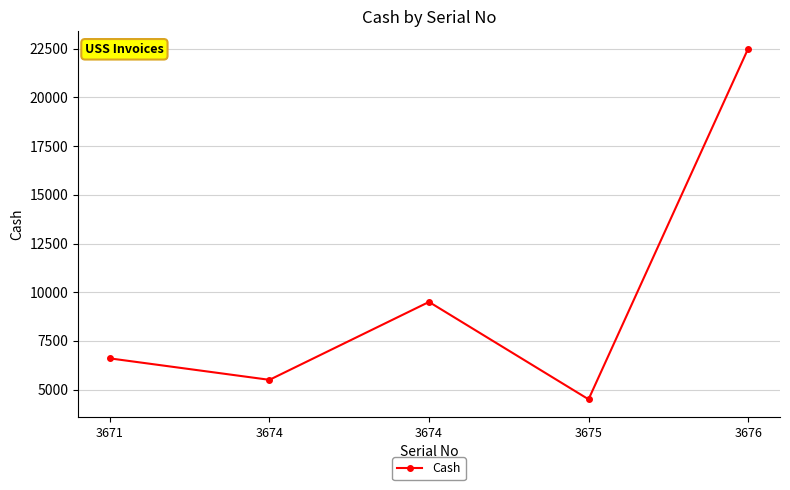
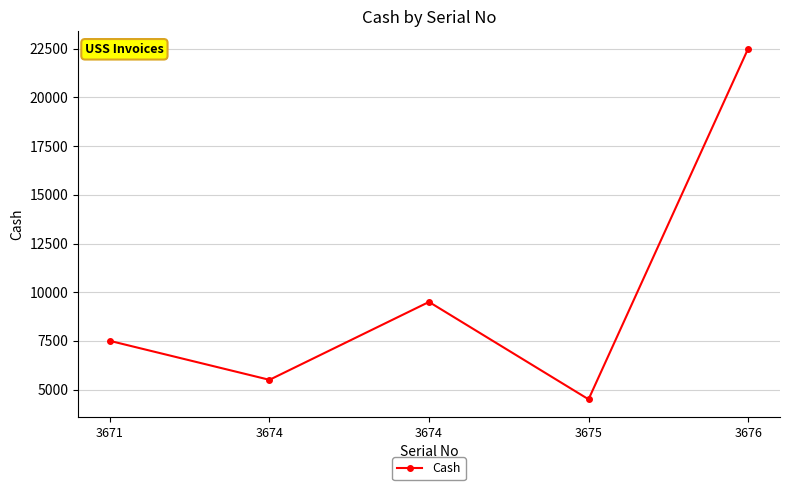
3671: 6600 -> 7500
